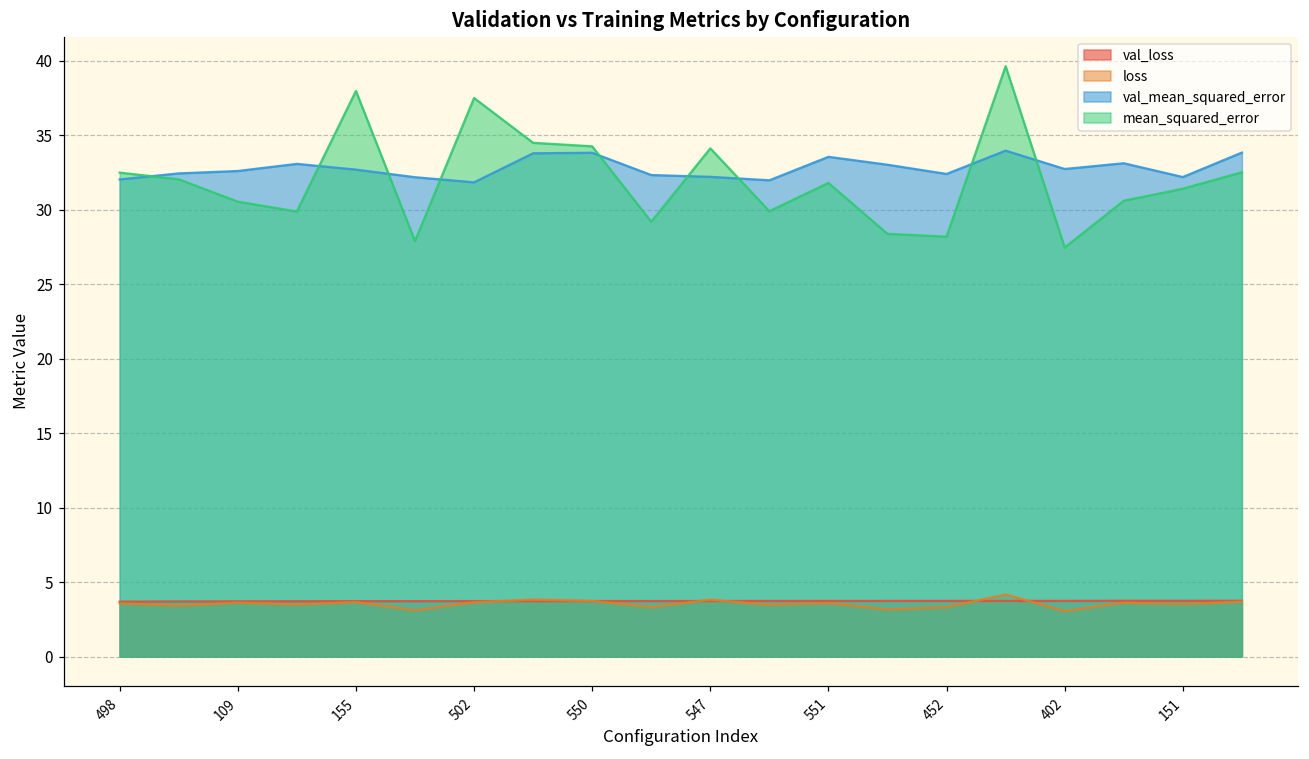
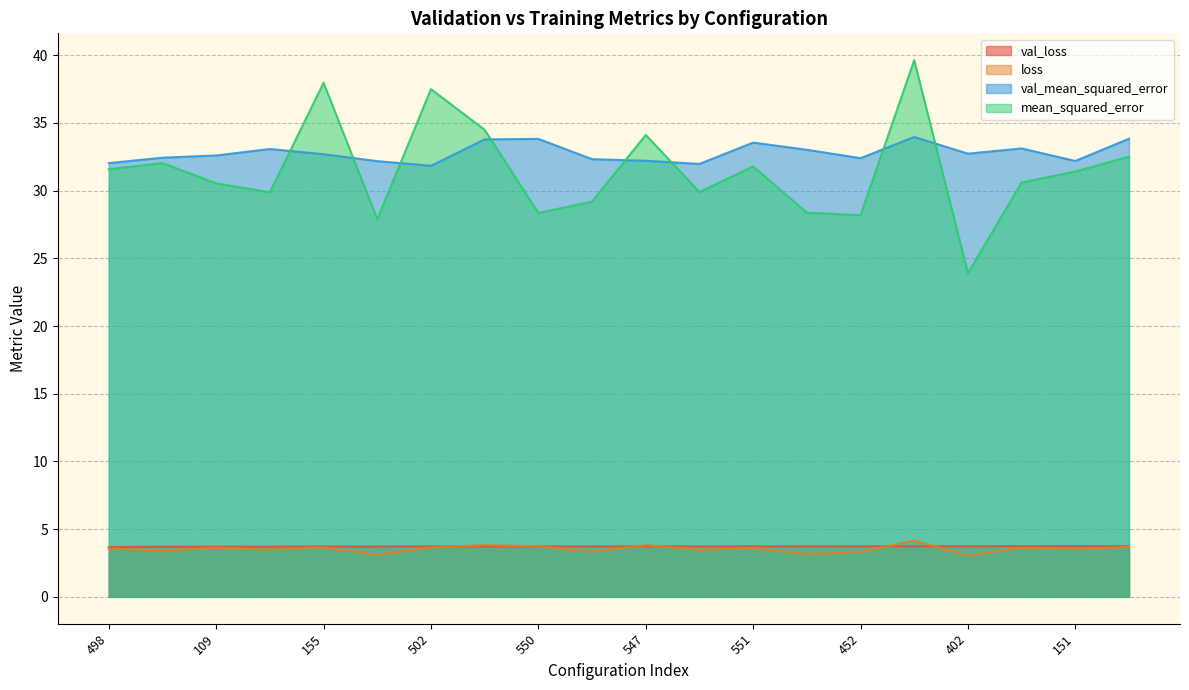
mean_squared_error, 498: 32.5 -> 31.6
mean_squared_error, 550: 34.3 -> 28.4
mean_squared_error, 402: 27.5 -> 23.9
